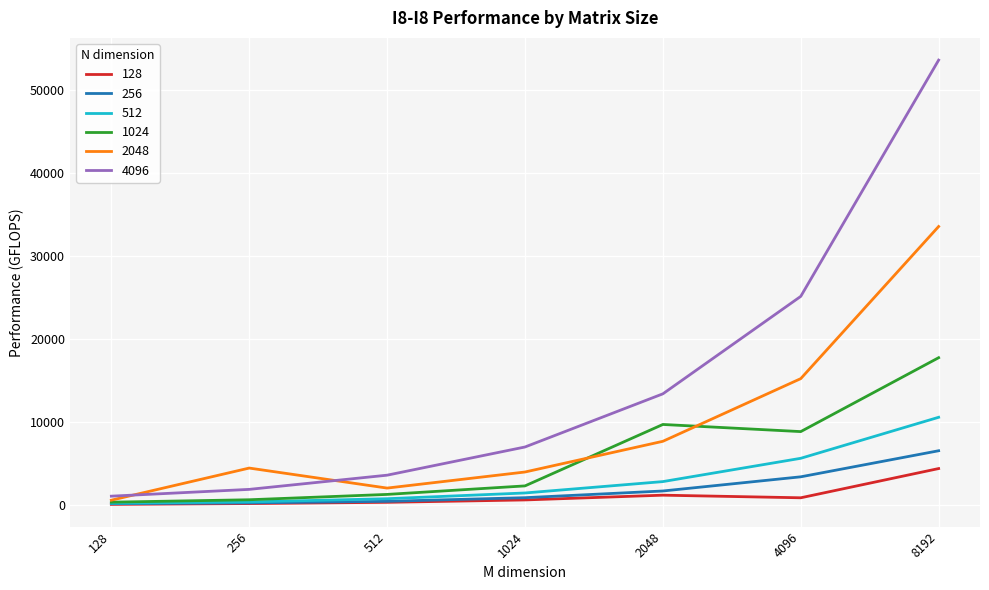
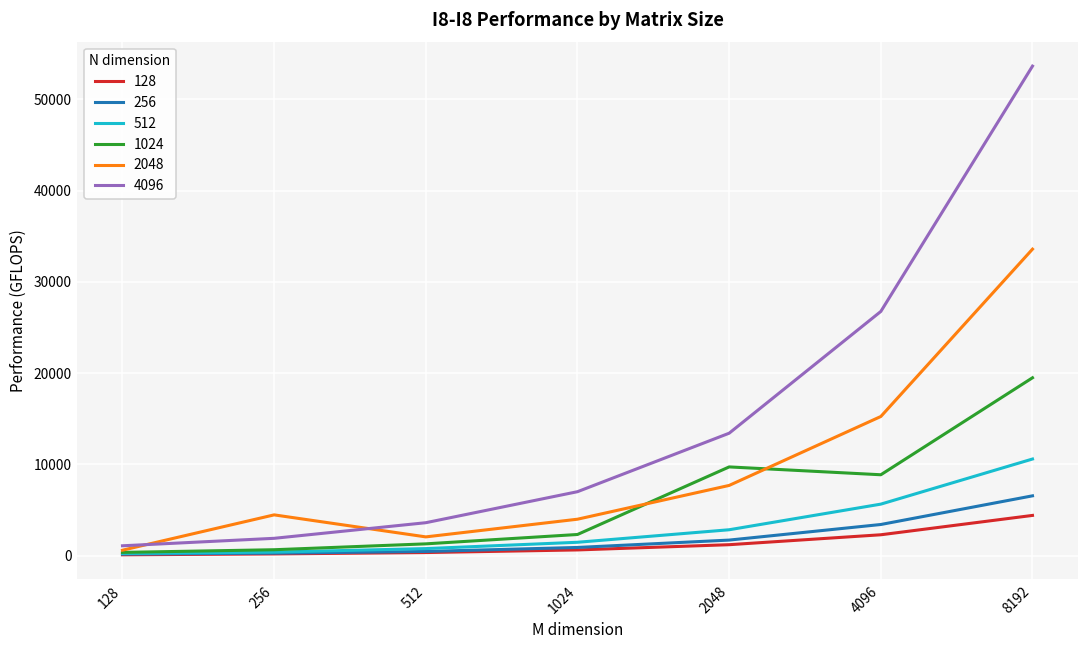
128, 4096: 1000 -> 2000
4096, 4096: 25000 -> 27000
1024, 8192: 18000 -> 19000
